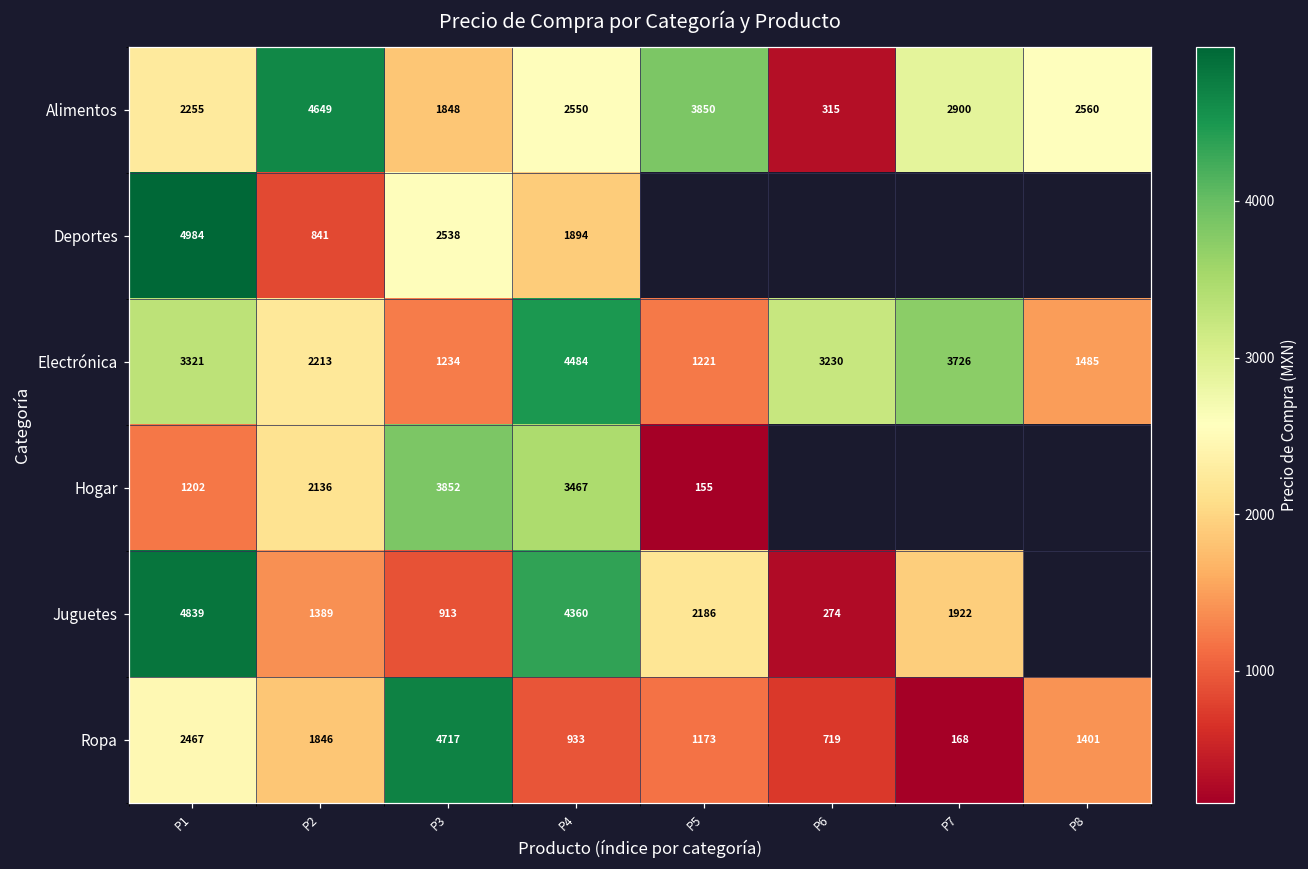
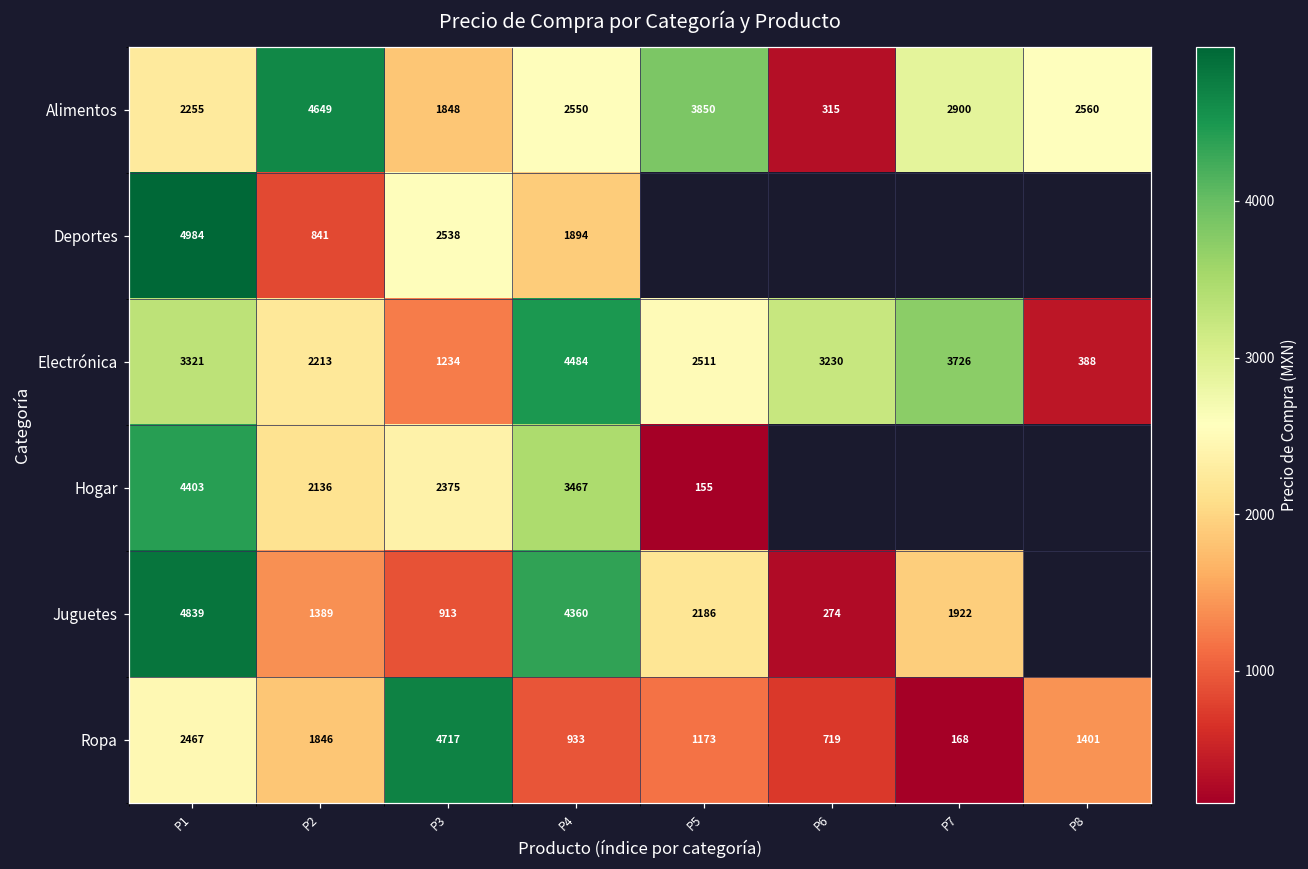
Electrónica, P5: 1221 -> 2511
Electrónica, P8: 1485 -> 388
Hogar, P1: 1202 -> 4403
Hogar, P3: 3852 -> 2375
